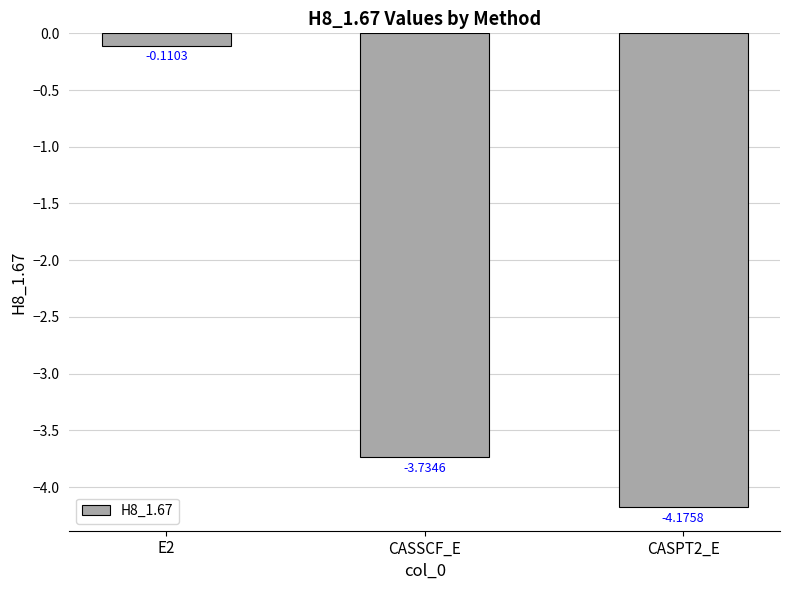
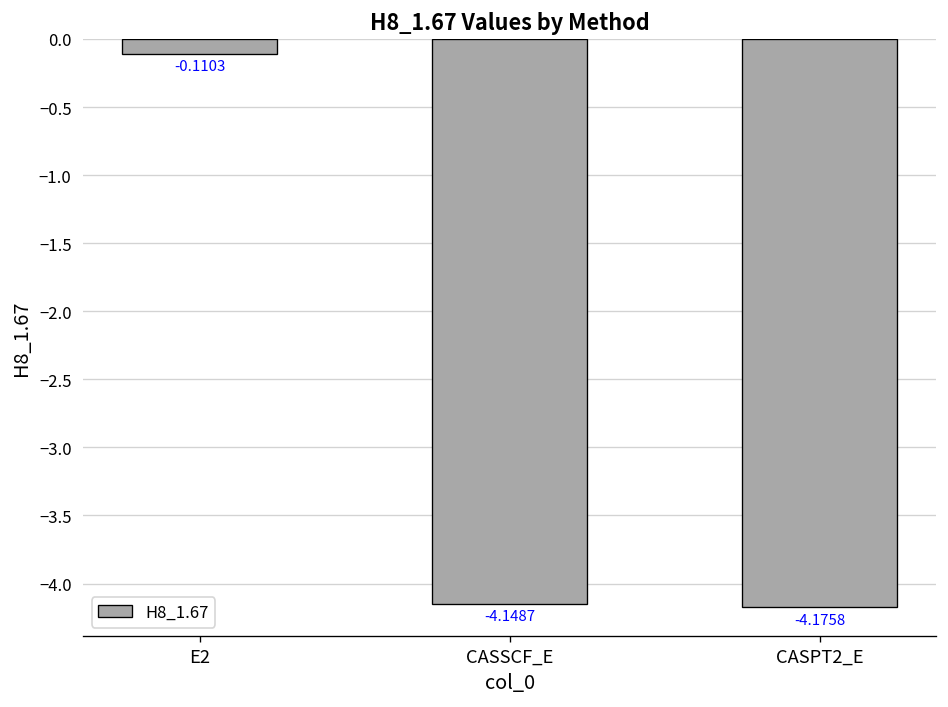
CASSCF_E: -3.7346 -> -4.1487
